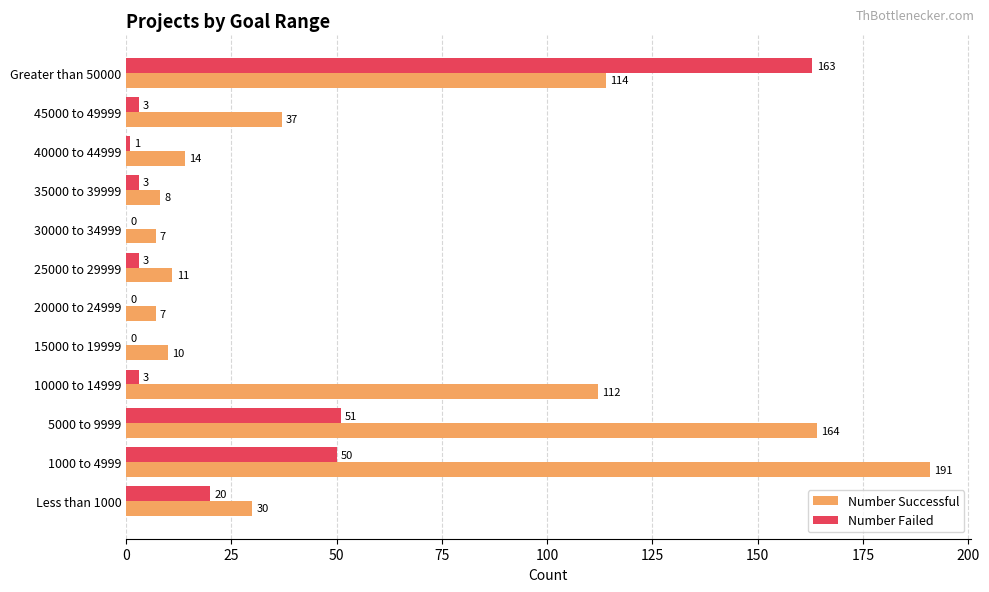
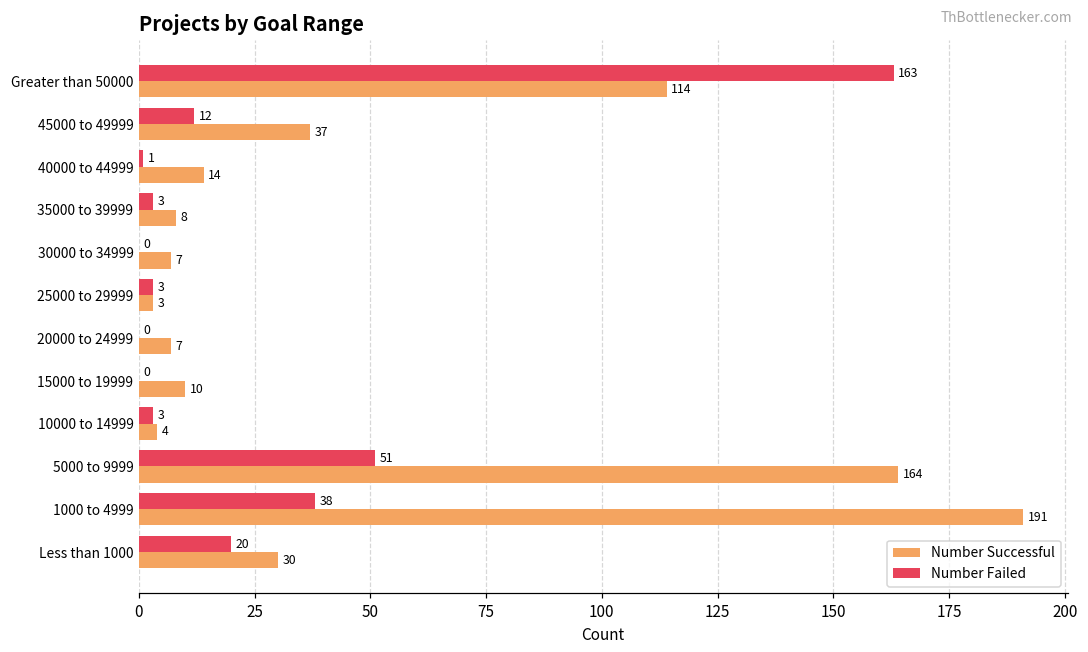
Number Failed, 45000 to 49999: 3 -> 12
Number Successful, 25000 to 29999: 11 -> 3
Number Successful, 10000 to 14999: 112 -> 4
Number Failed, 1000 to 4999: 50 -> 38
